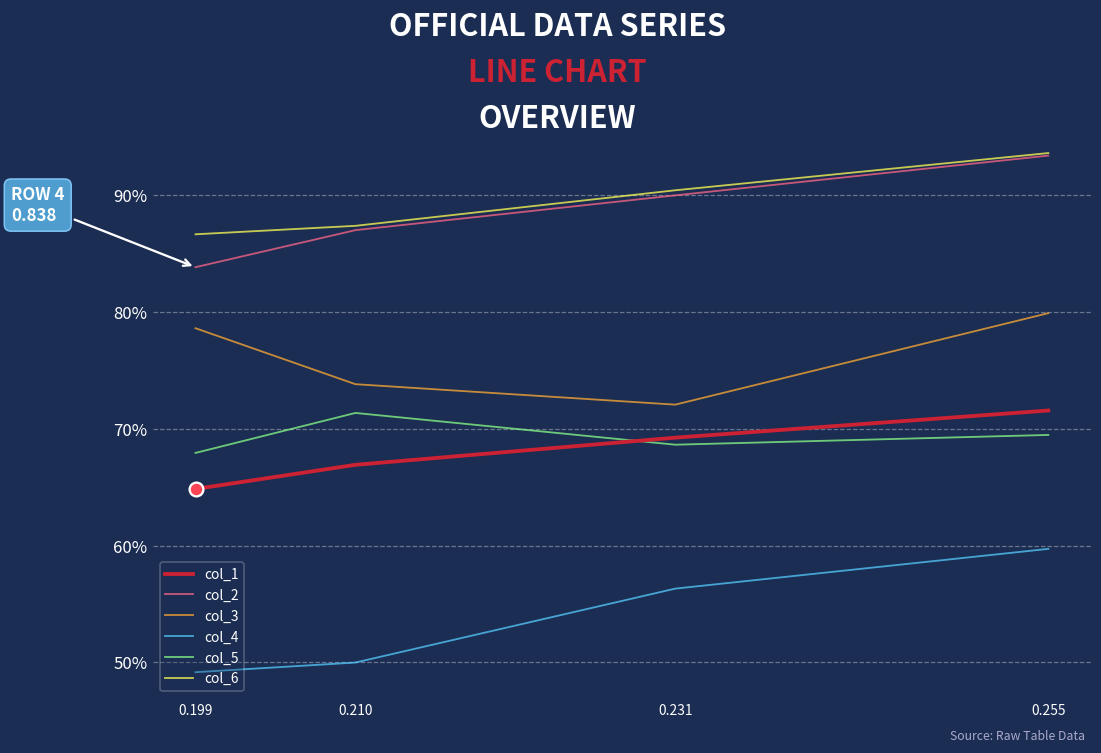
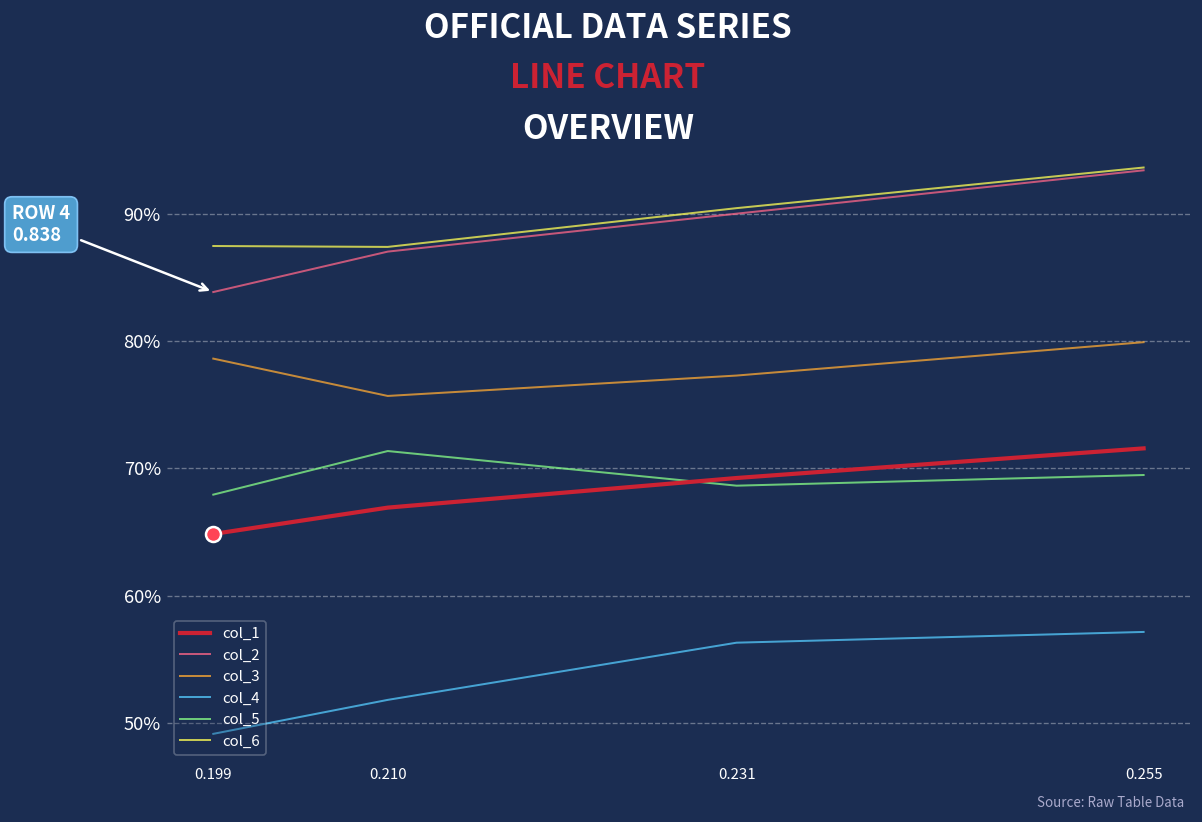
col_6, 0.199: 86.7% -> 87.5%
col_3, 0.210: 73.8% -> 75.7%
col_4, 0.210: 50.0% -> 51.8%
col_3, 0.231: 72.1% -> 77.3%
col_4, 0.255: 59.7% -> 57.2%
